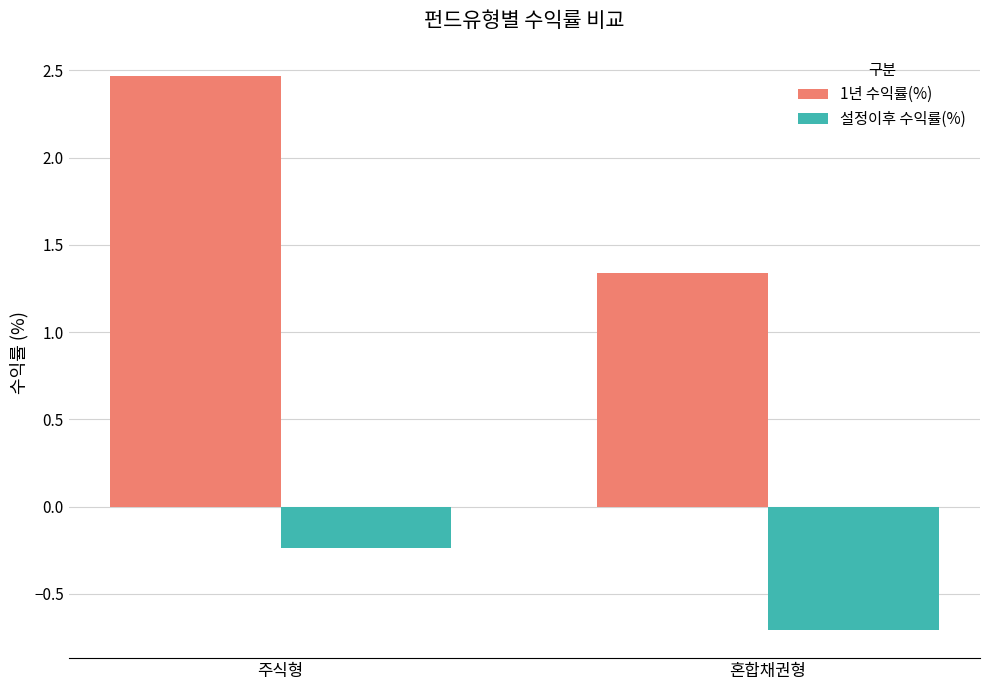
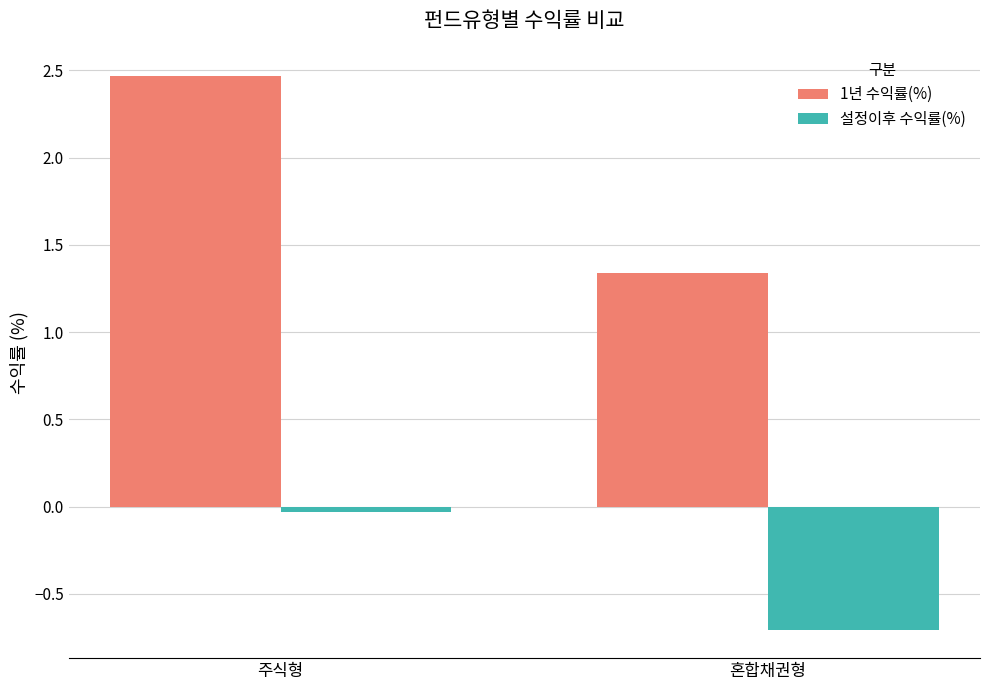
설정이후 수익률(%), 주식형: -0.24 -> -0.03
